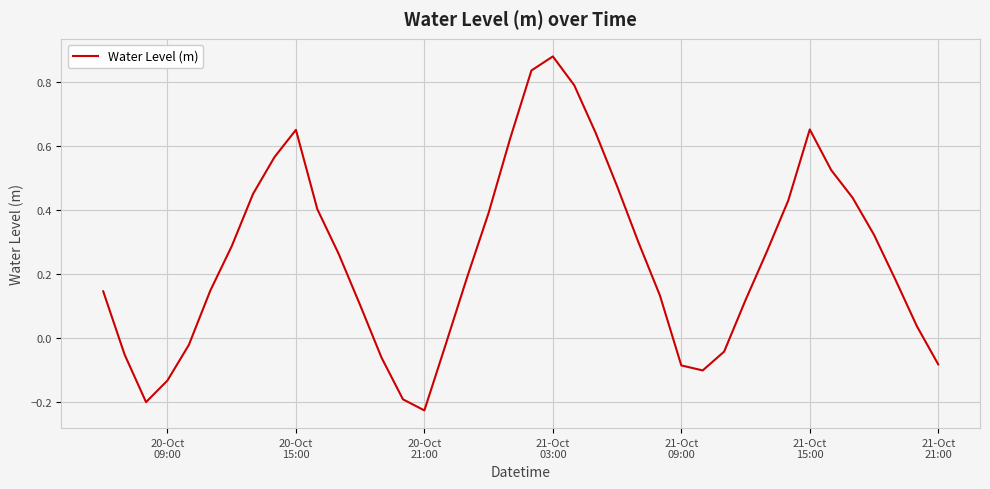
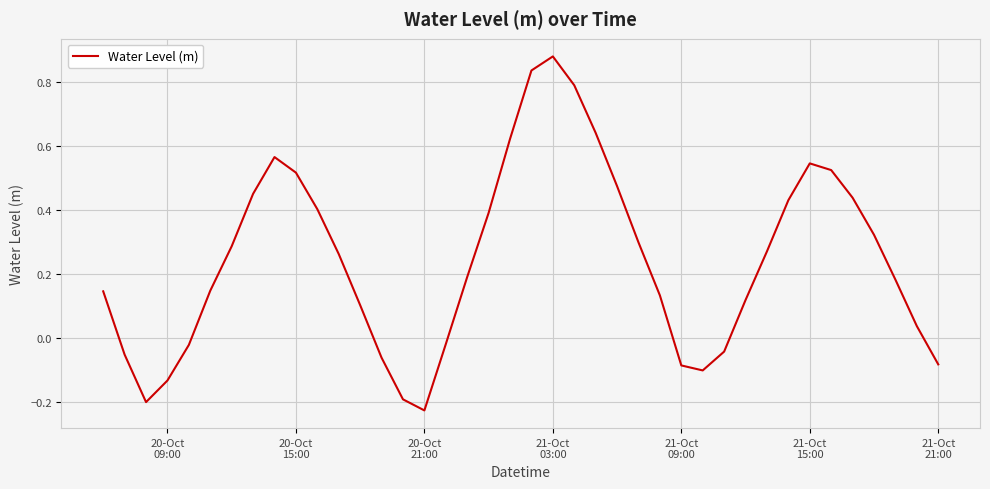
20-Oct 15:00: 0.65 -> 0.52
21-Oct 15:00: 0.65 -> 0.55
